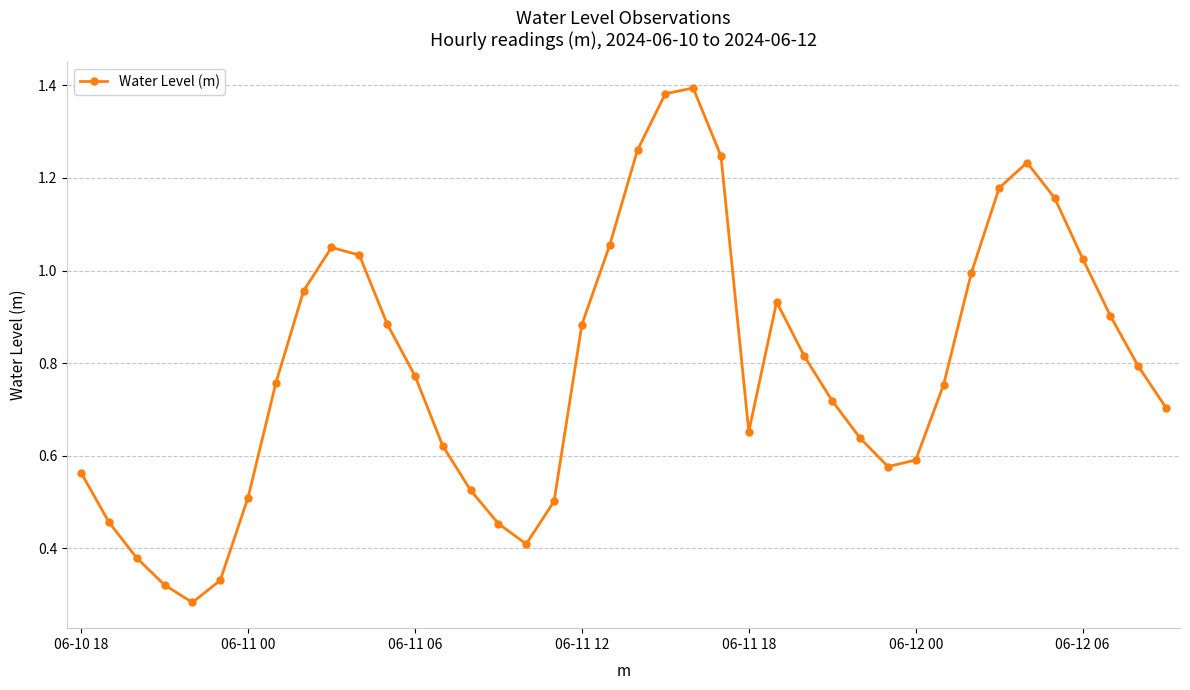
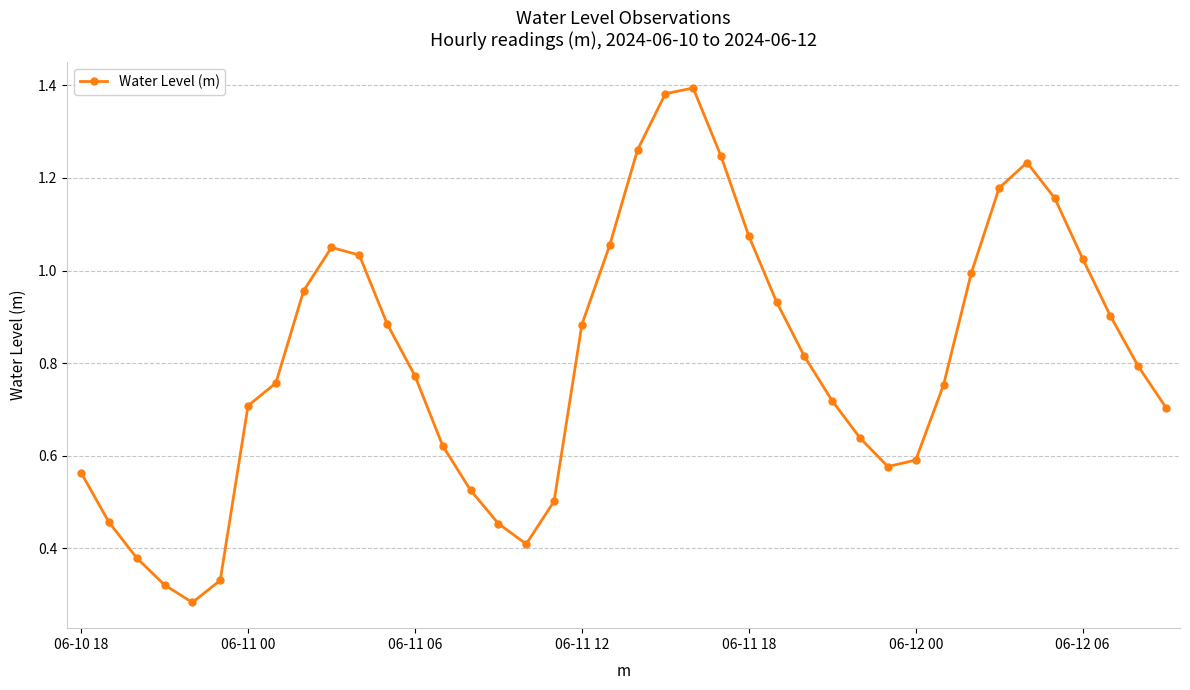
06-11 00: 0.51 -> 0.71
06-11 18: 0.65 -> 1.07
